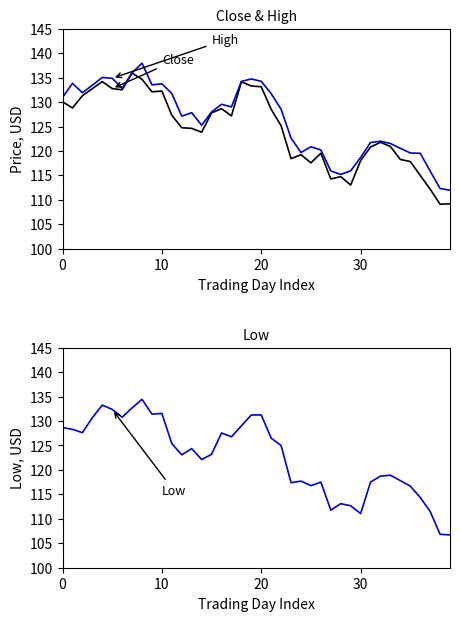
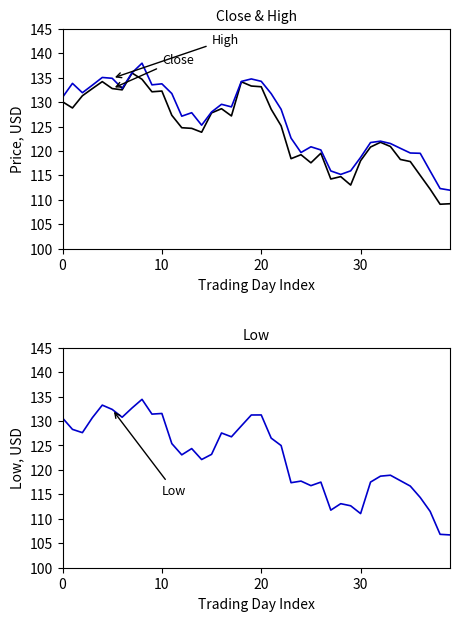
Low, 0: 129 -> 131
